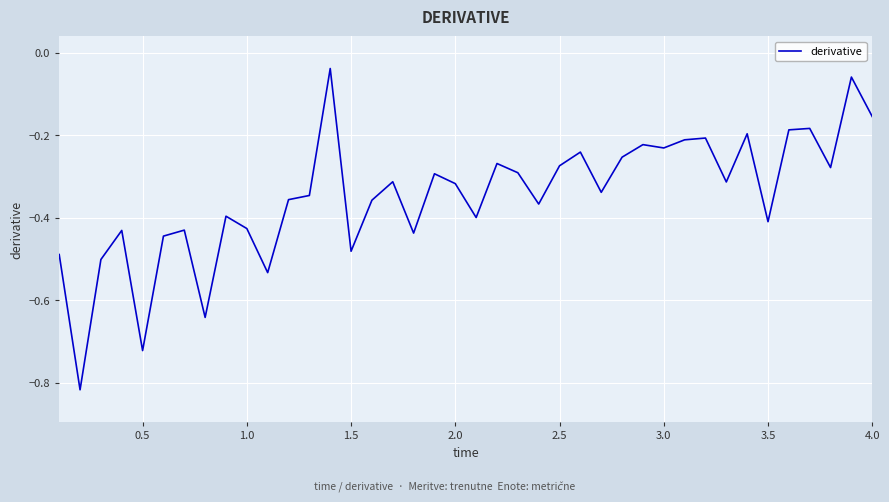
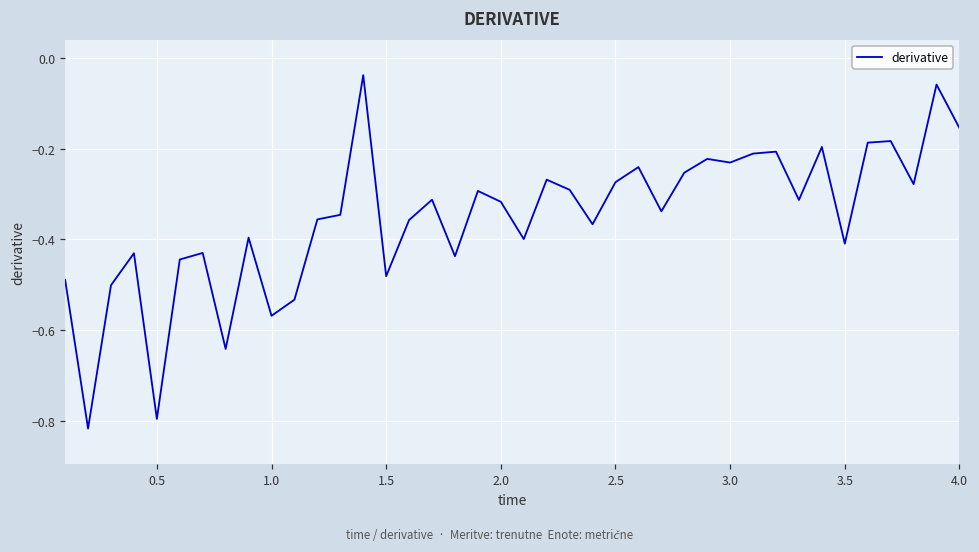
0.5: -0.72 -> -0.80
1.0: -0.43 -> -0.57
